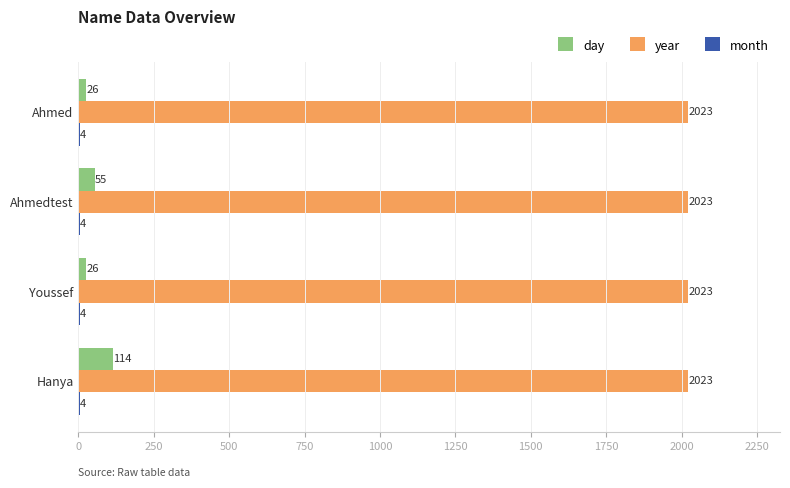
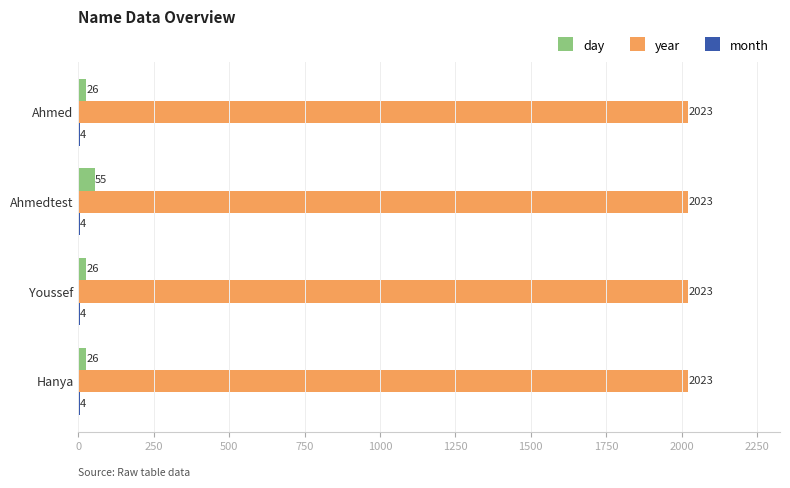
day, Hanya: 114 -> 26
